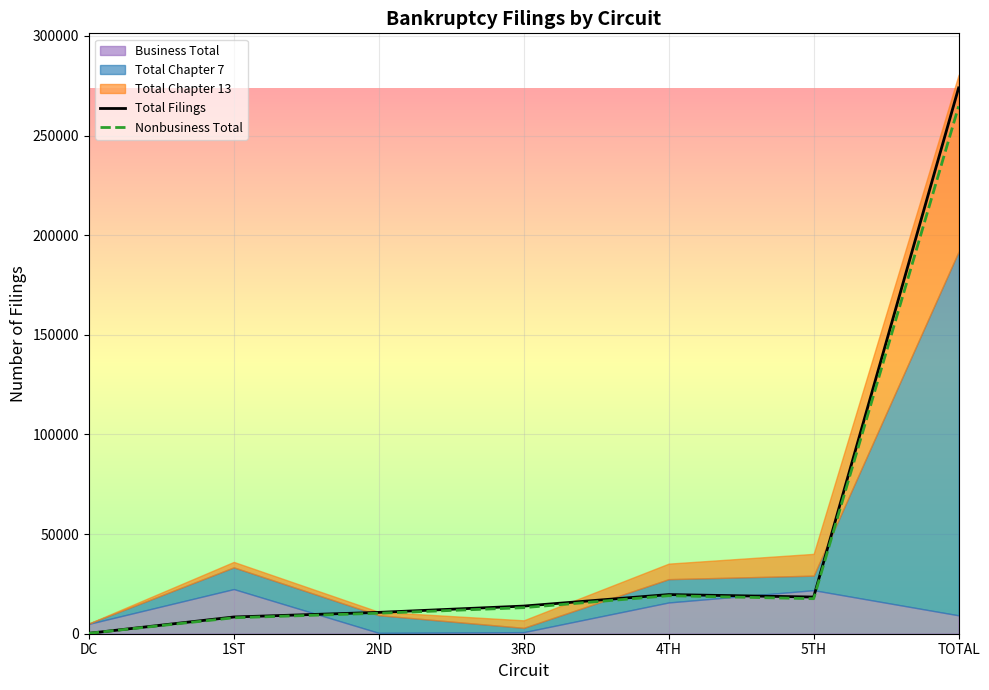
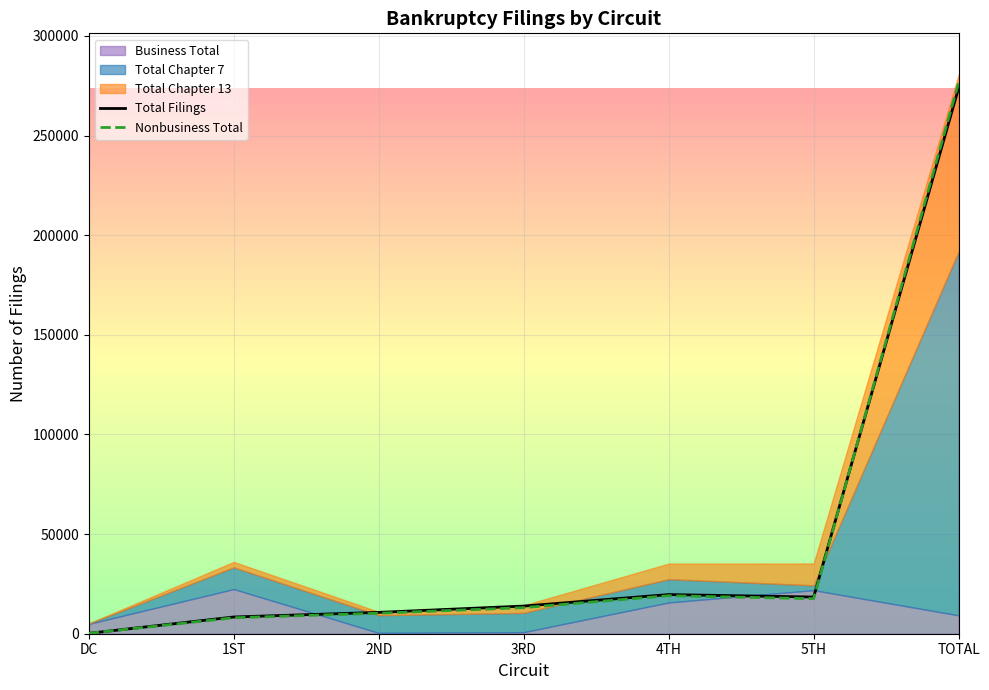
Total Chapter 7, 3RD: 2000 -> 10000
Total Chapter 7, 5TH: 7000 -> 2000
Nonbusiness Total, TOTAL: 265000 -> 277000
